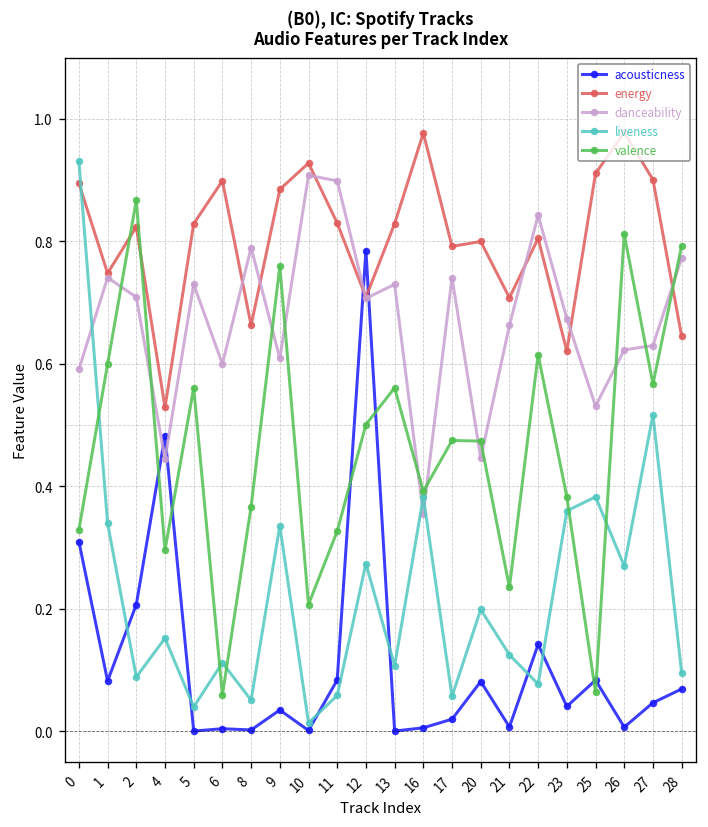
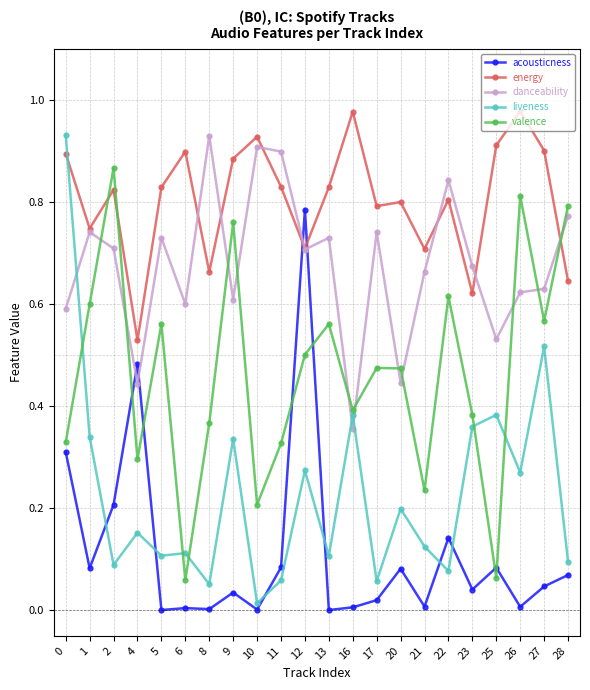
liveness, 5: 0.04 -> 0.11
danceability, 8: 0.79 -> 0.93
